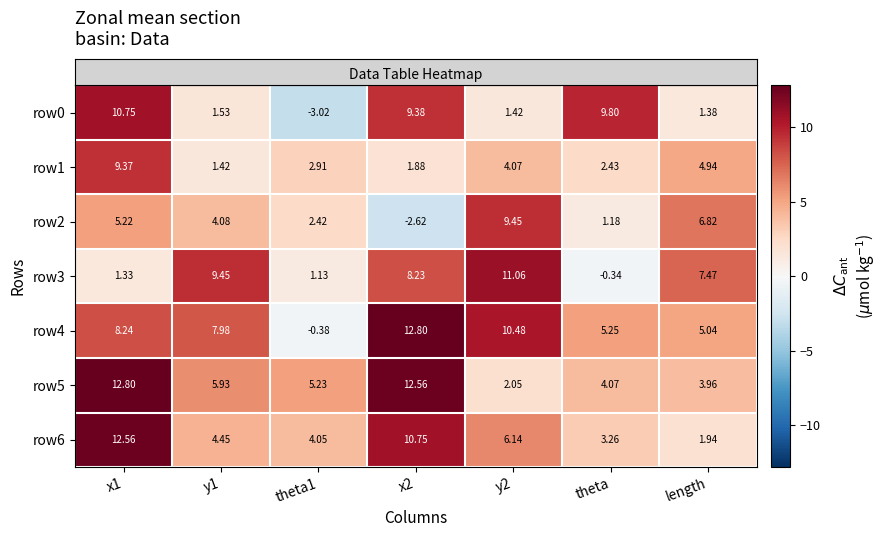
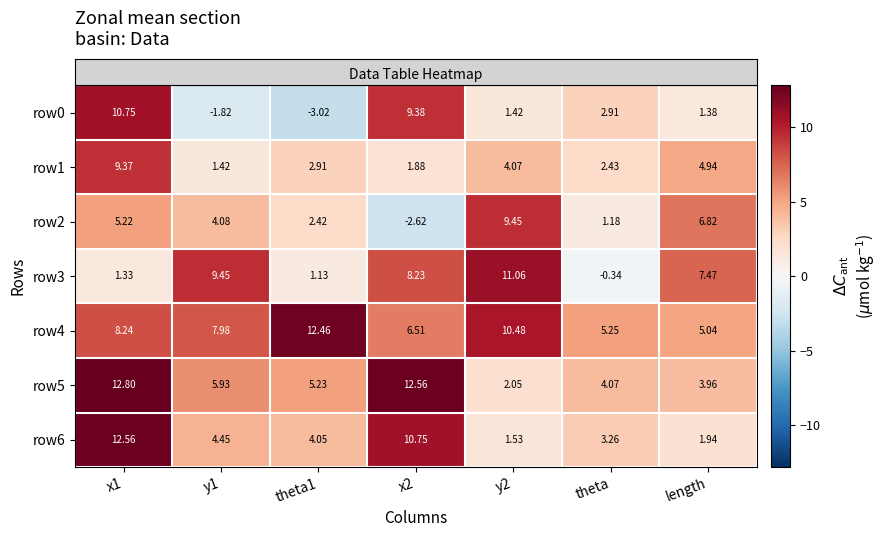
row0, y1: 1.53 -> -1.82
row0, theta: 9.80 -> 2.91
row4, theta1: -0.38 -> 12.46
row4, x2: 12.80 -> 6.51
row6, y2: 6.14 -> 1.53
